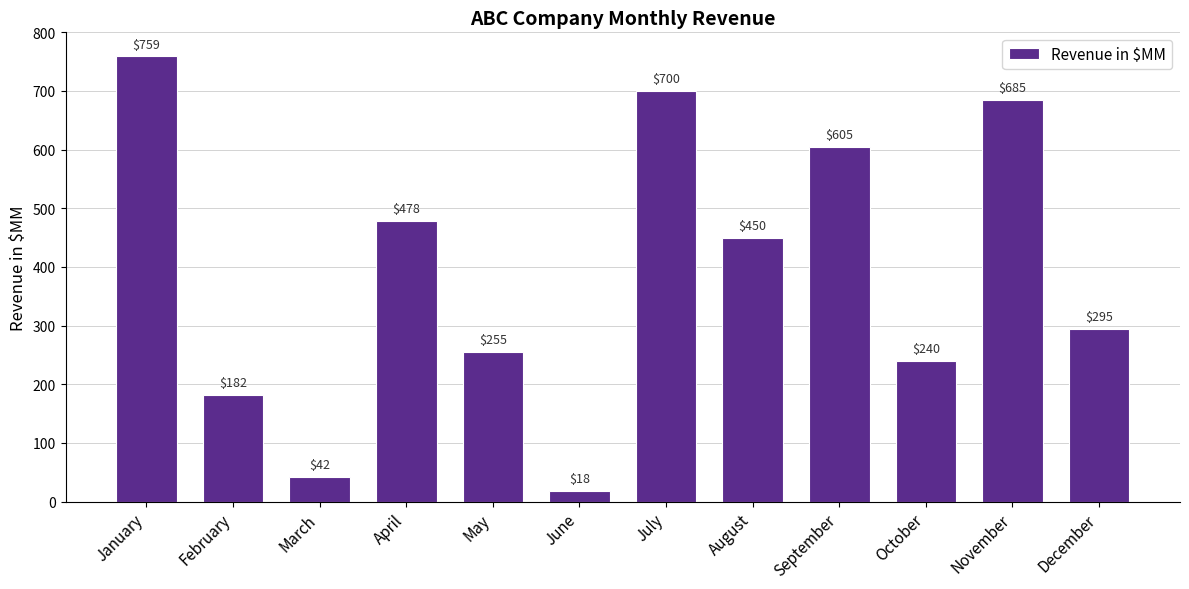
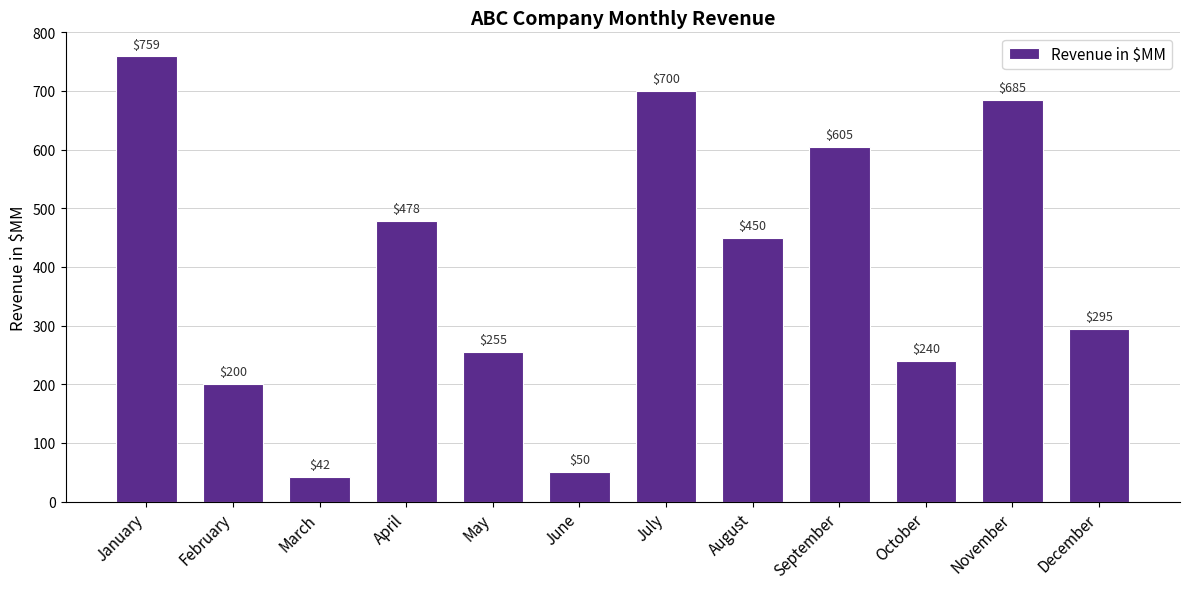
February: $182 -> $200
June: $18 -> $50
